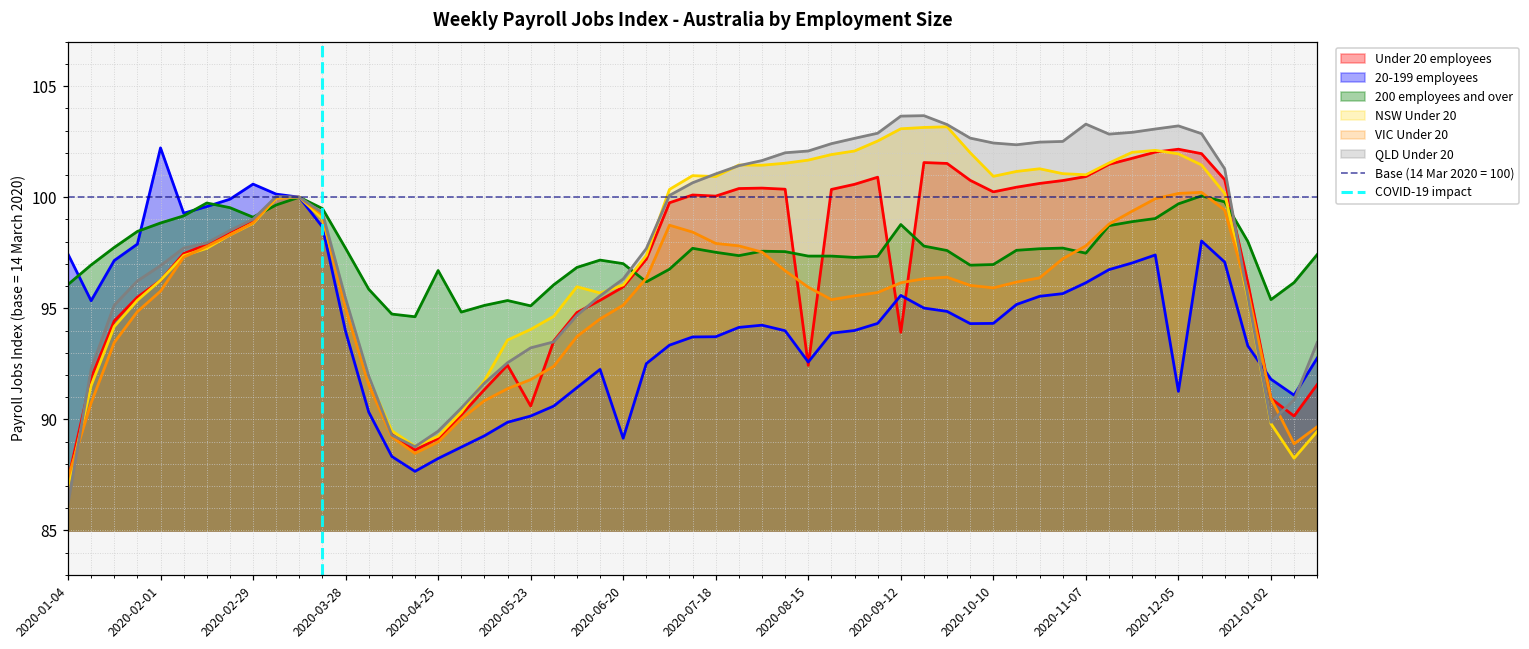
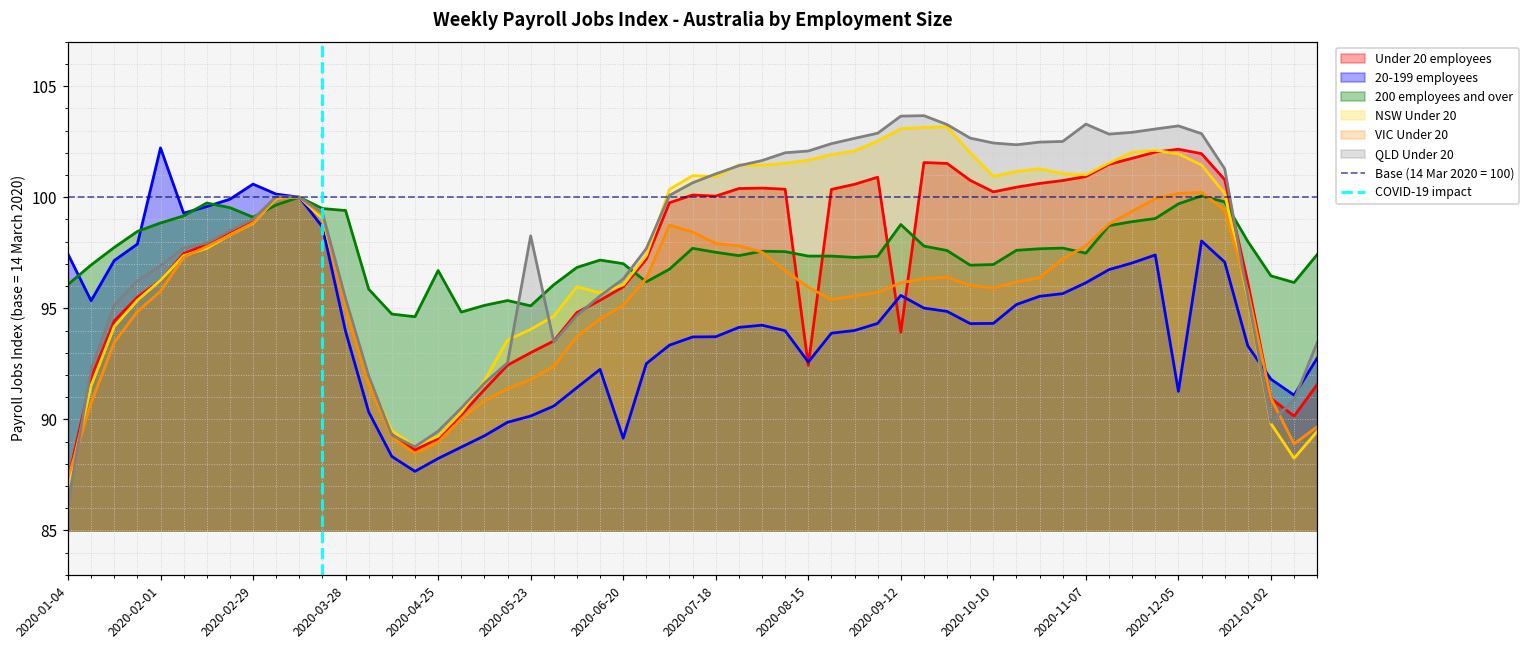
200 employees and over, 2020-03-28: 97.7 -> 99.4
Under 20 employees, 2020-05-23: 90.6 -> 93.0
QLD Under 20, 2020-05-23: 93.2 -> 98.3
200 employees and over, 2021-01-02: 95.4 -> 96.5
